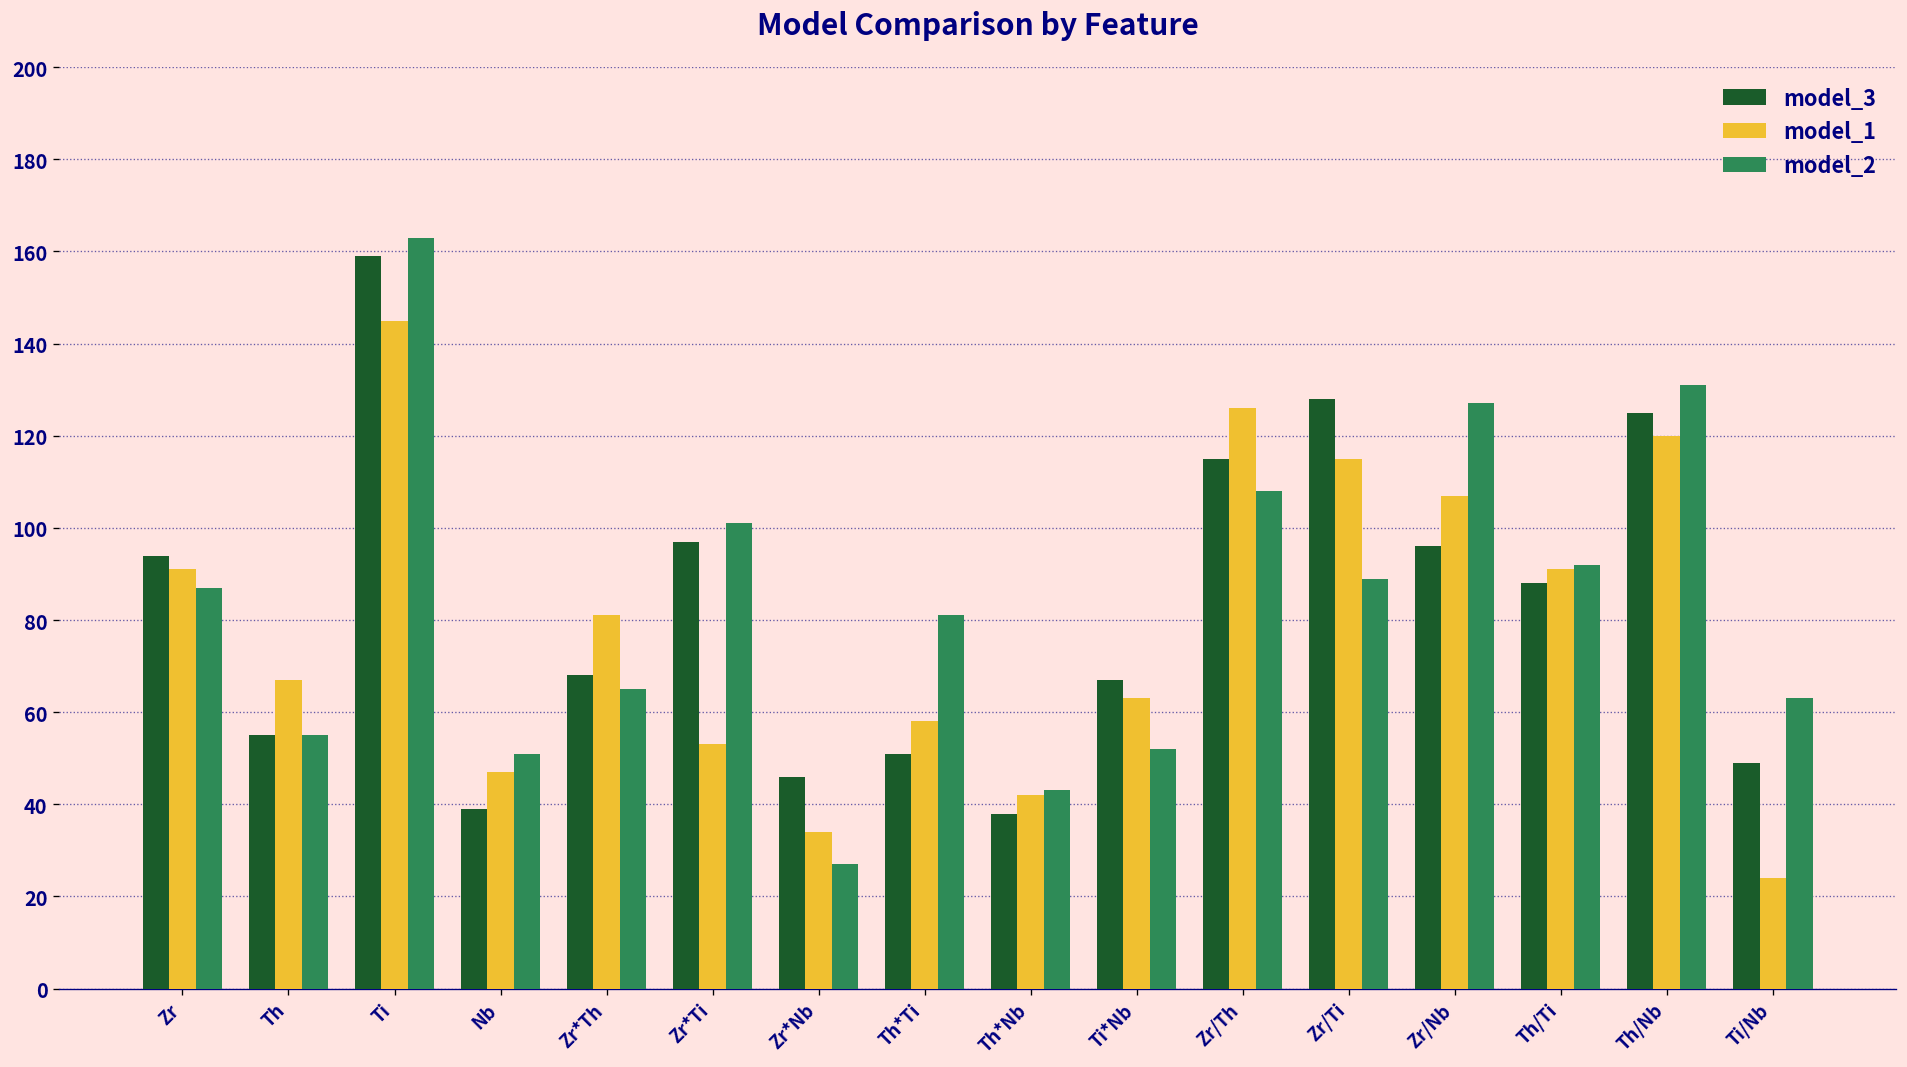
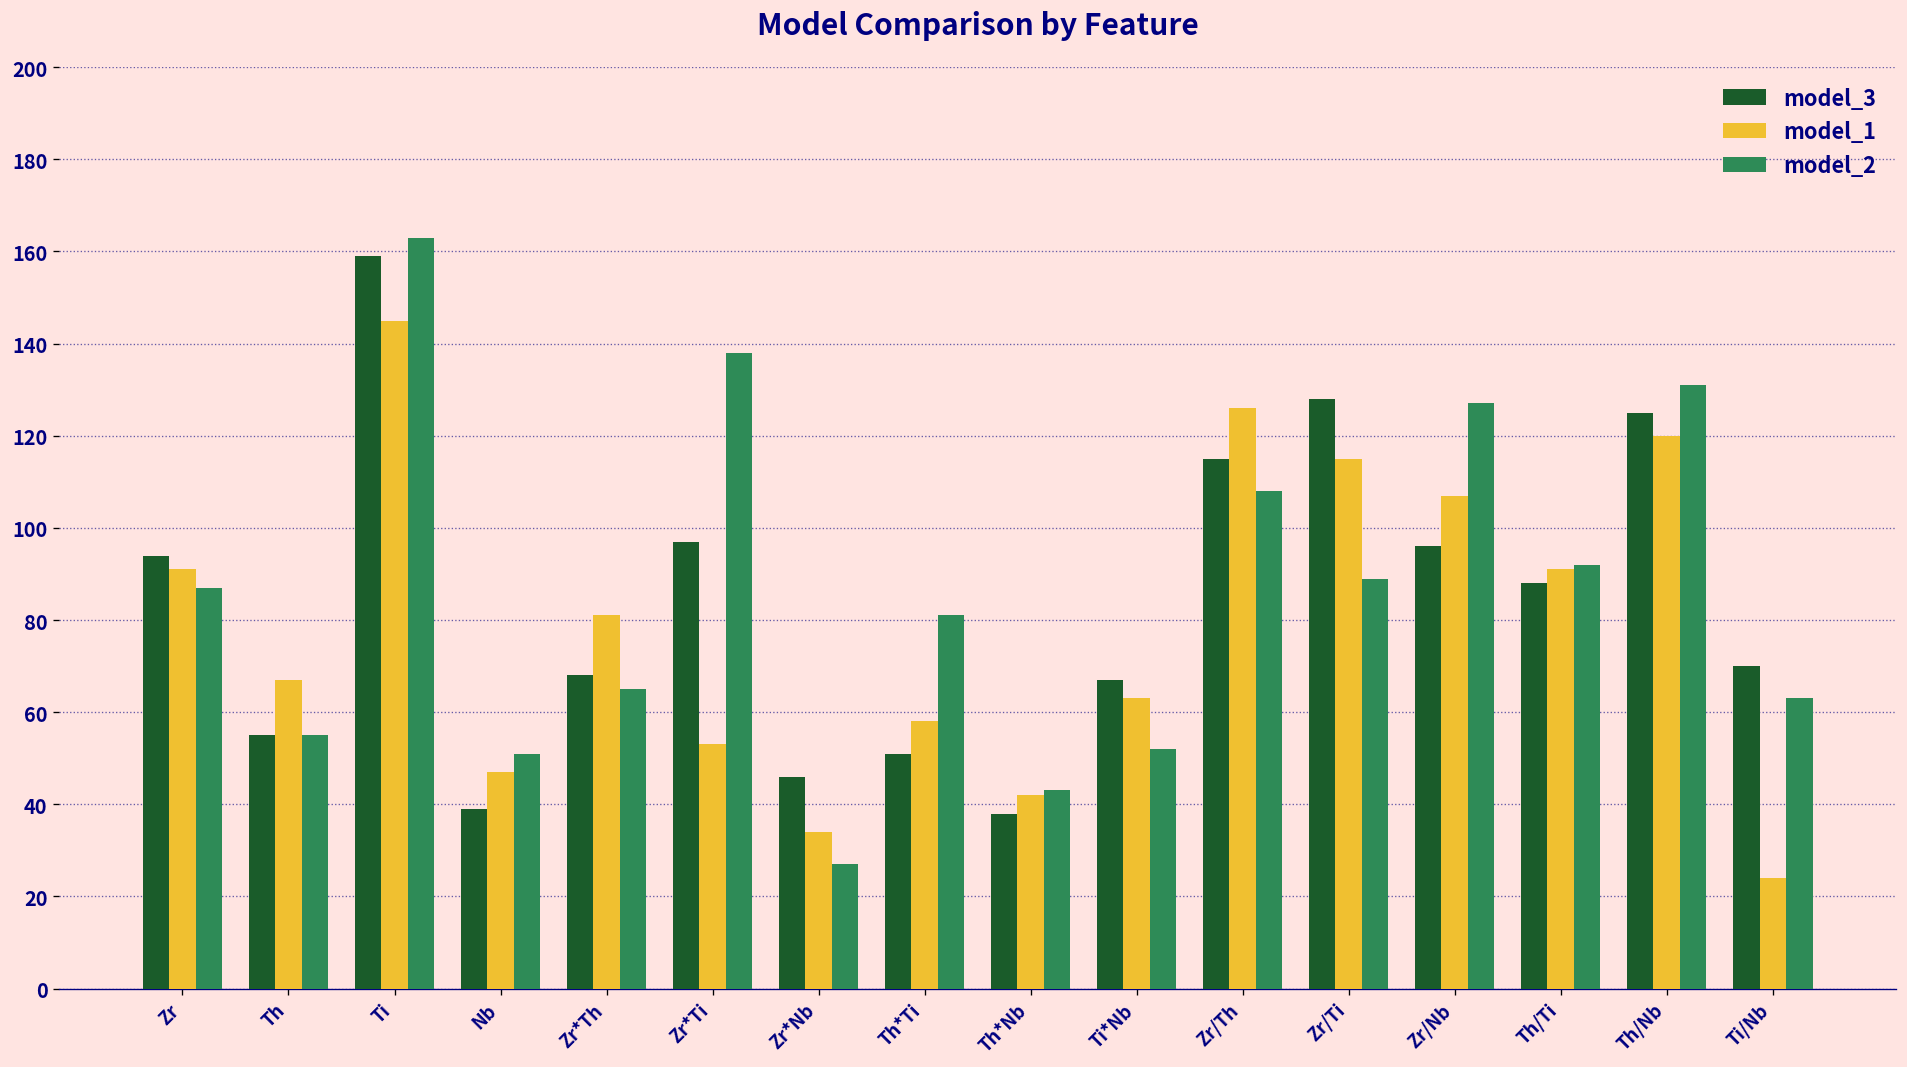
model_2, Zr*Ti: 101 -> 138
model_3, Ti/Nb: 49 -> 70
